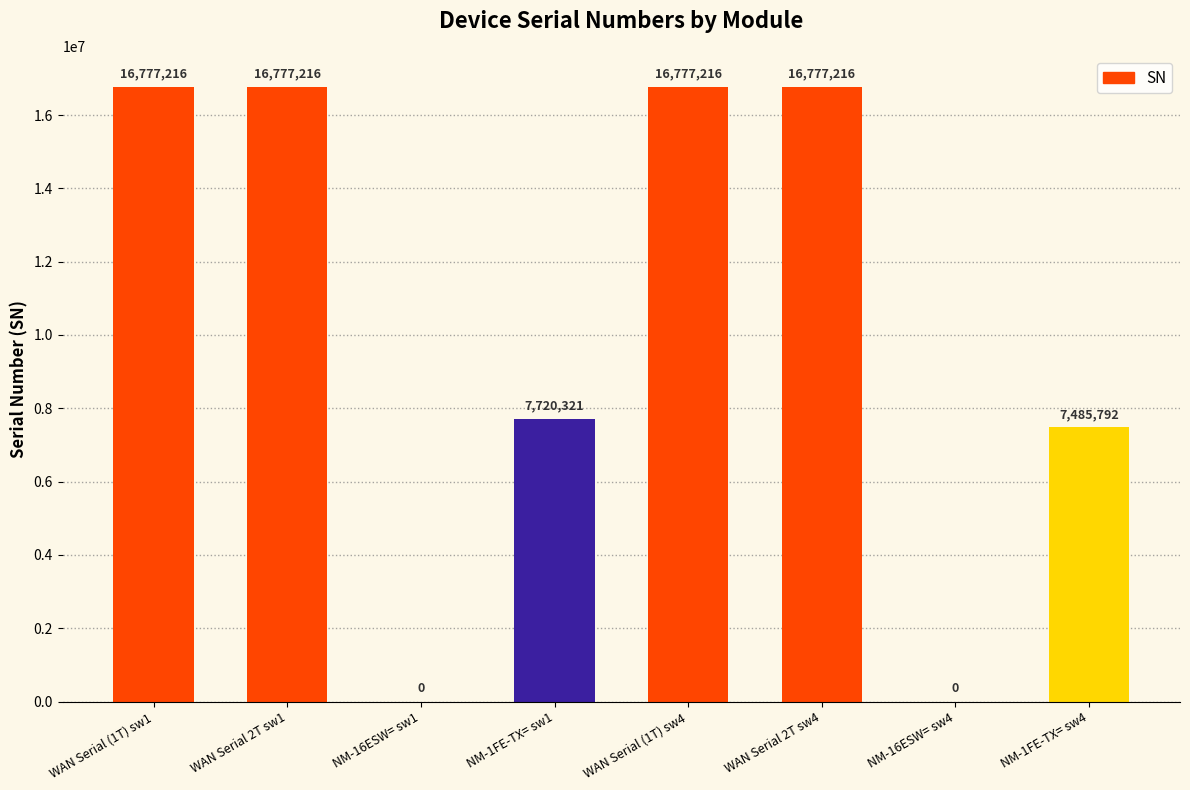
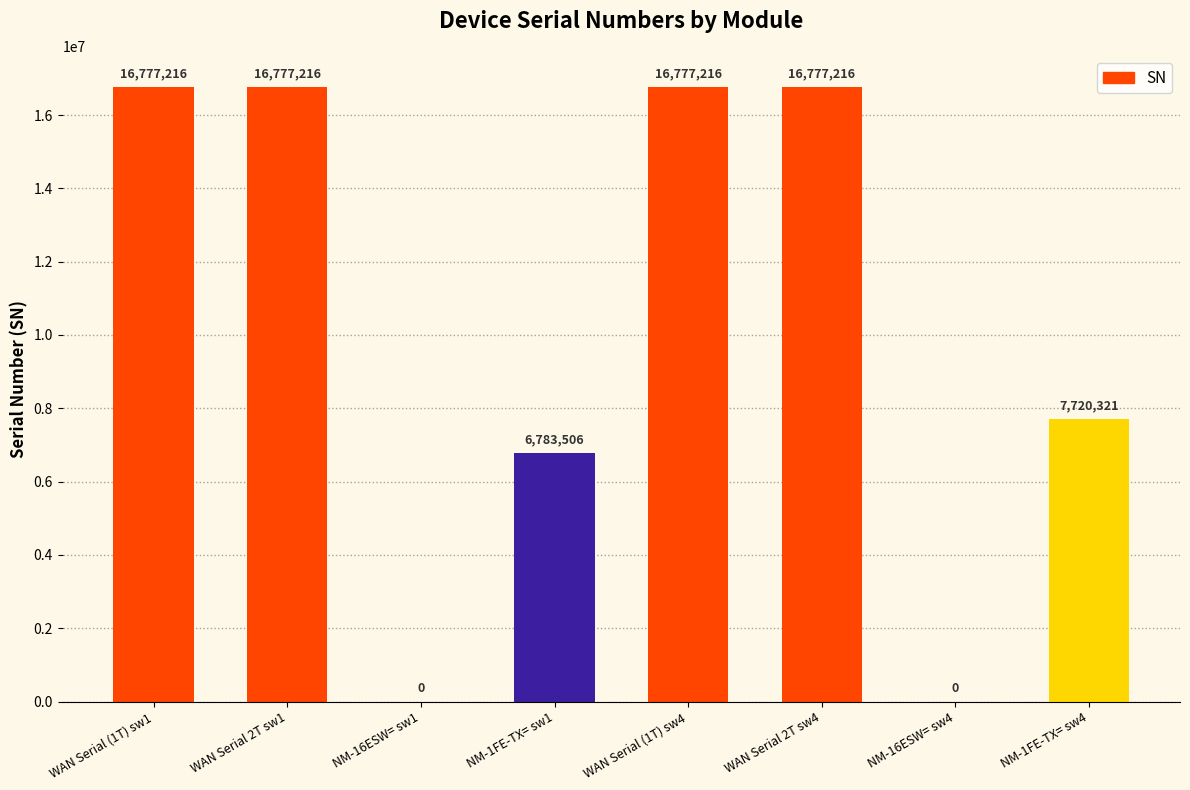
NM-1FE-TX= sw1: 7,720,321 -> 6,783,506
NM-1FE-TX= sw4: 7,485,792 -> 7,720,321
